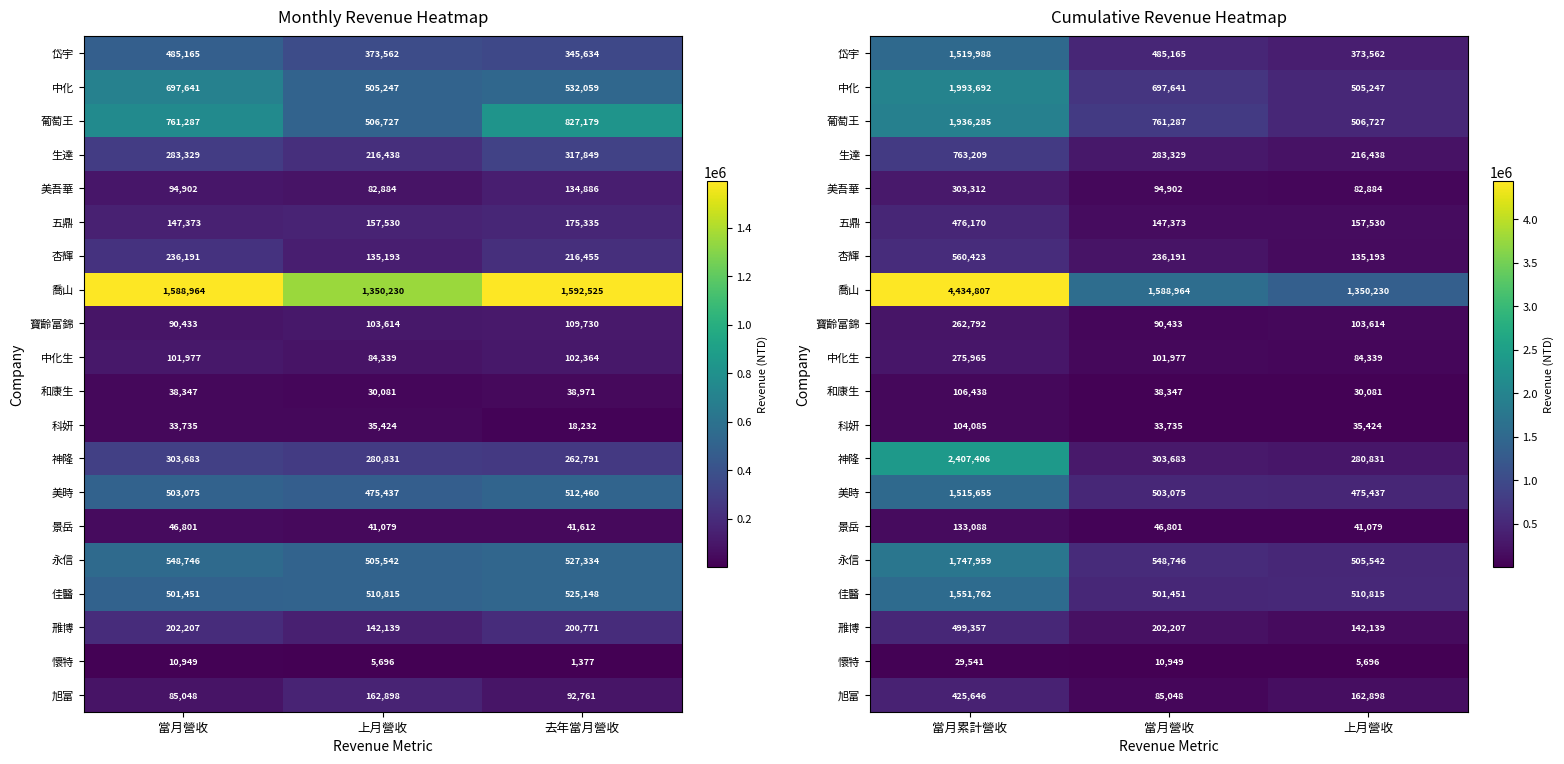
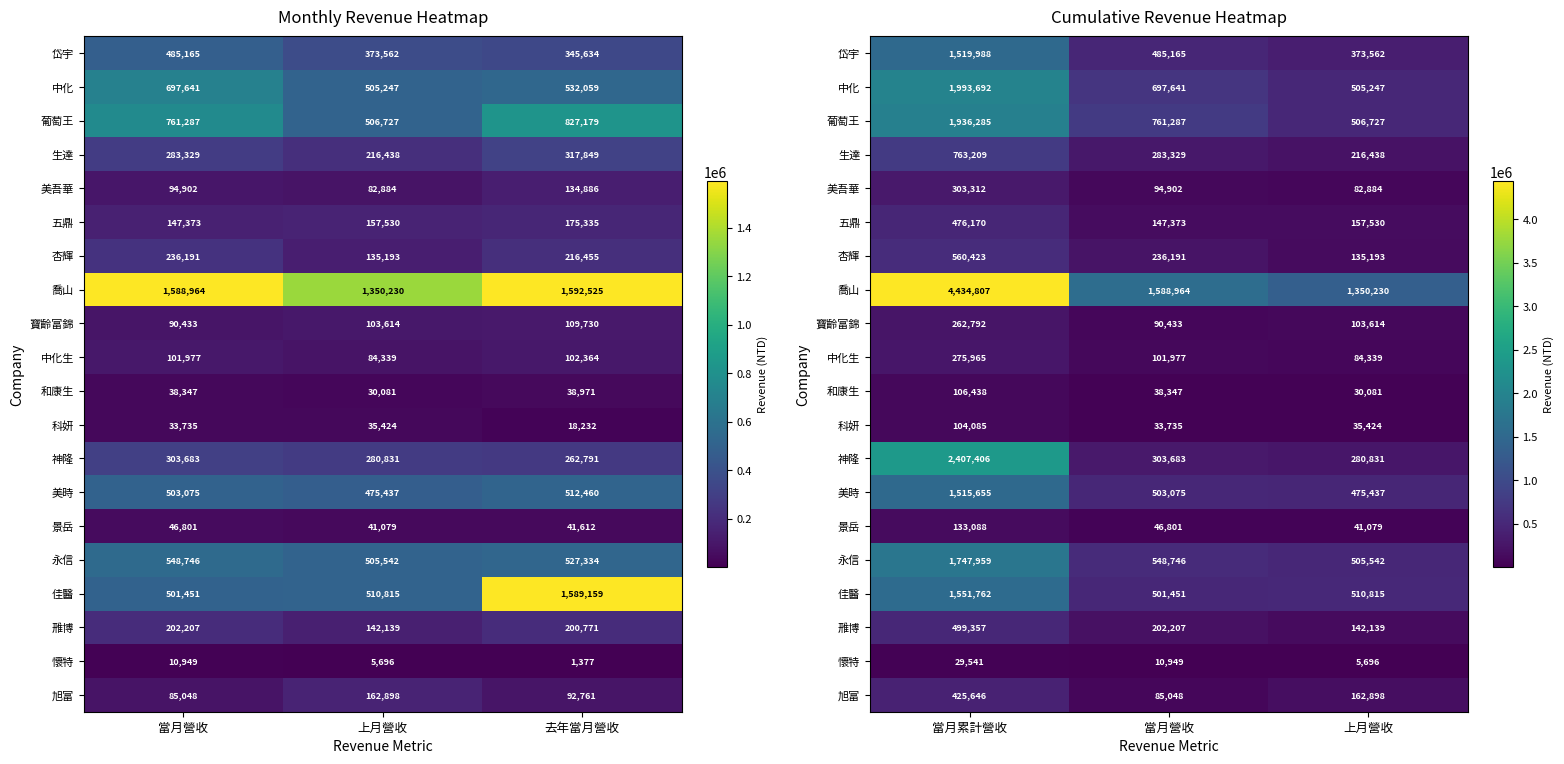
Monthly Revenue Heatmap, 佳醫, 去年當月營收: 525,148 -> 1,589,159
